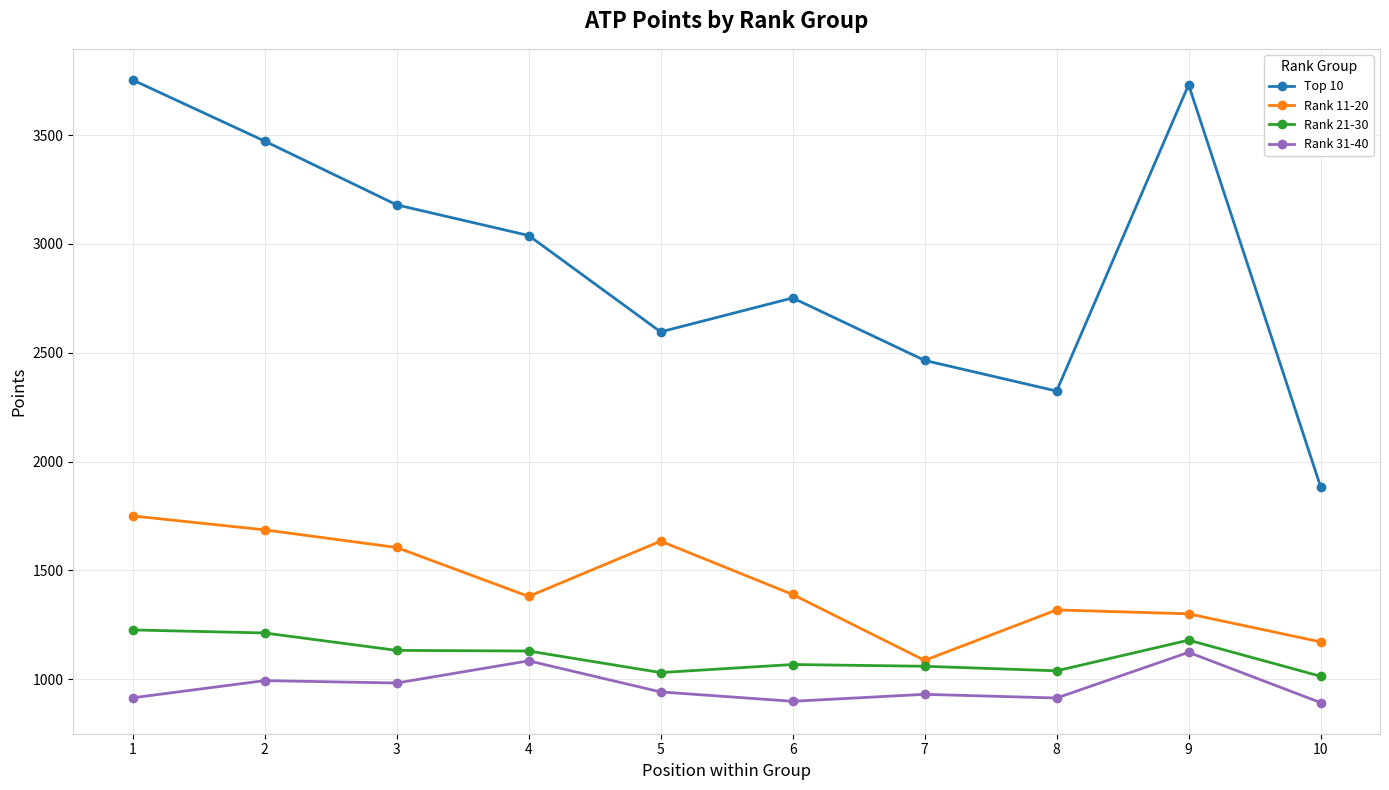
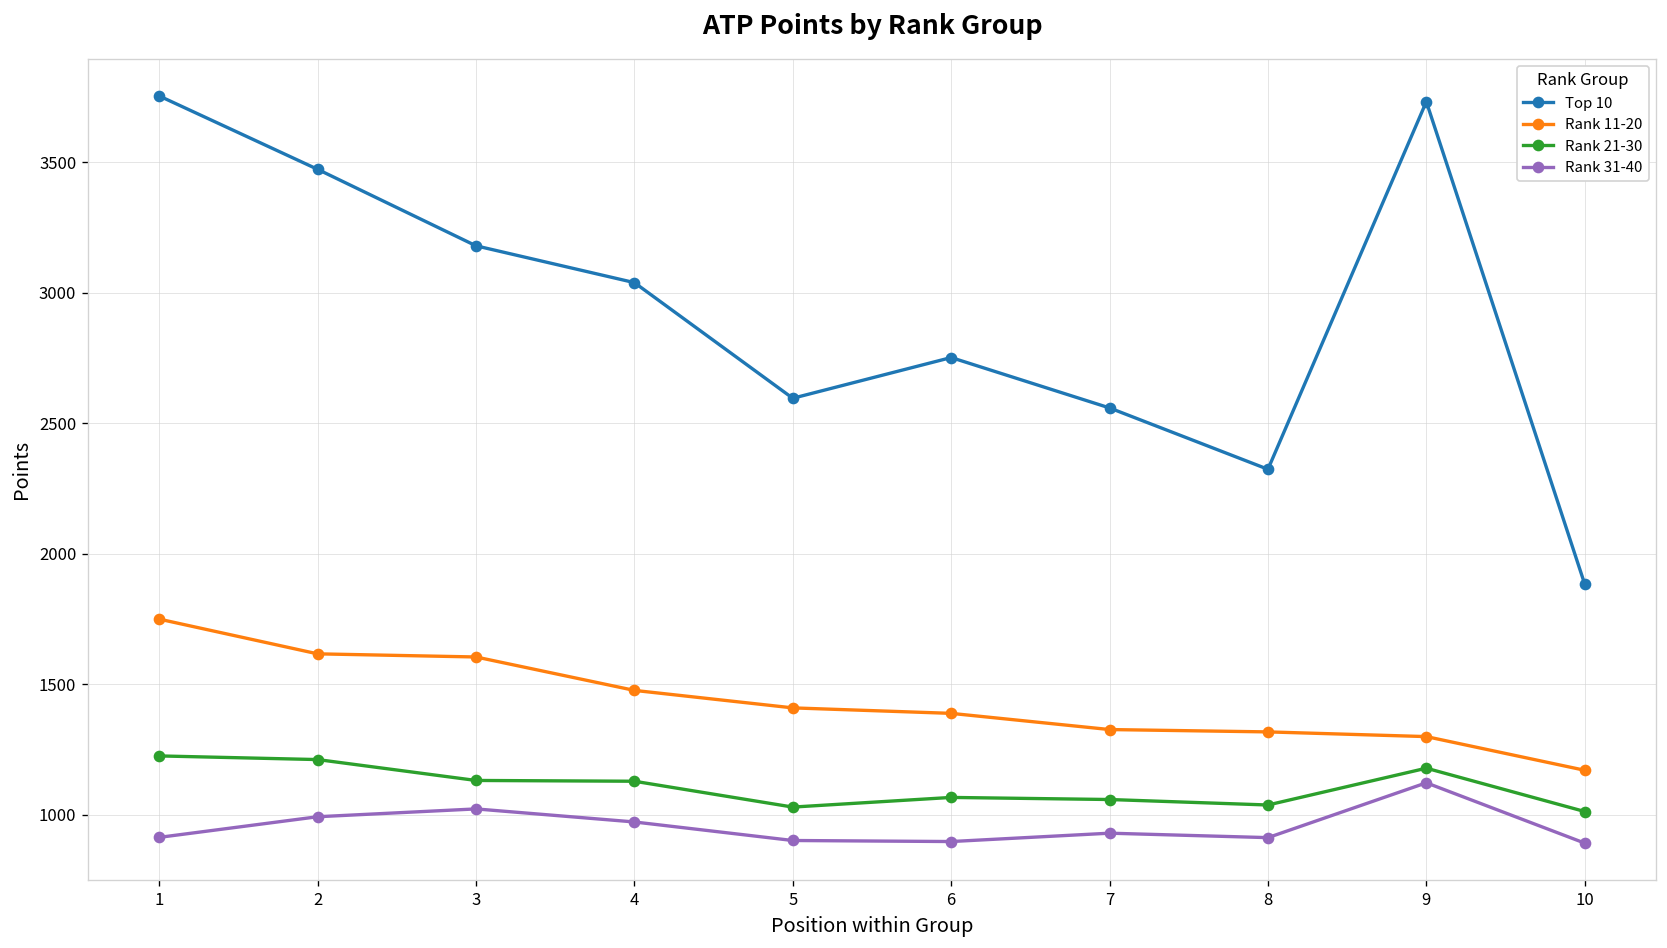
Rank 11-20, 2: 1690 -> 1620
Rank 31-40, 3: 980 -> 1020
Rank 11-20, 4: 1380 -> 1480
Rank 31-40, 4: 1080 -> 970
Rank 11-20, 5: 1630 -> 1410
Rank 31-40, 5: 940 -> 900
Top 10, 7: 2470 -> 2560
Rank 11-20, 7: 1090 -> 1330
